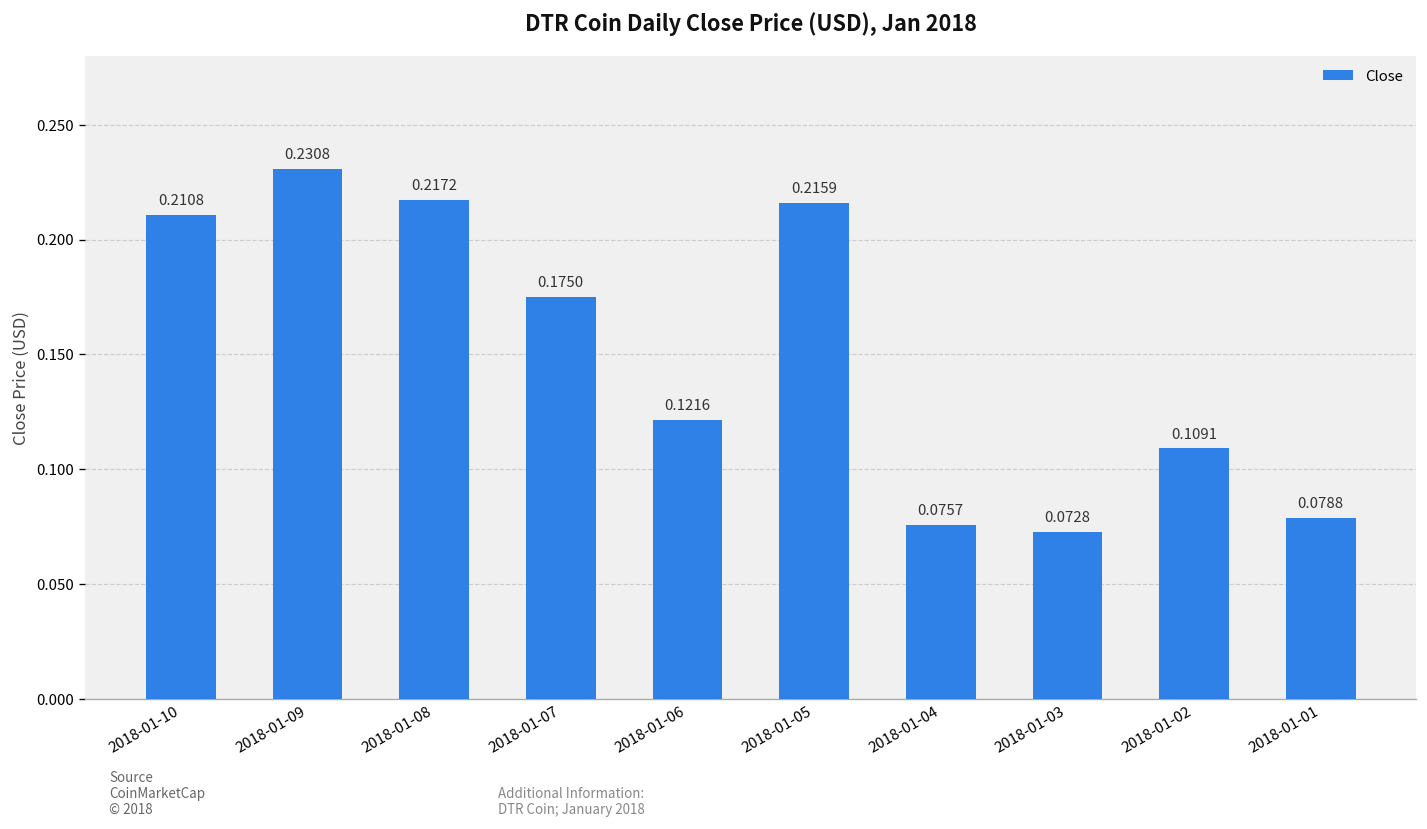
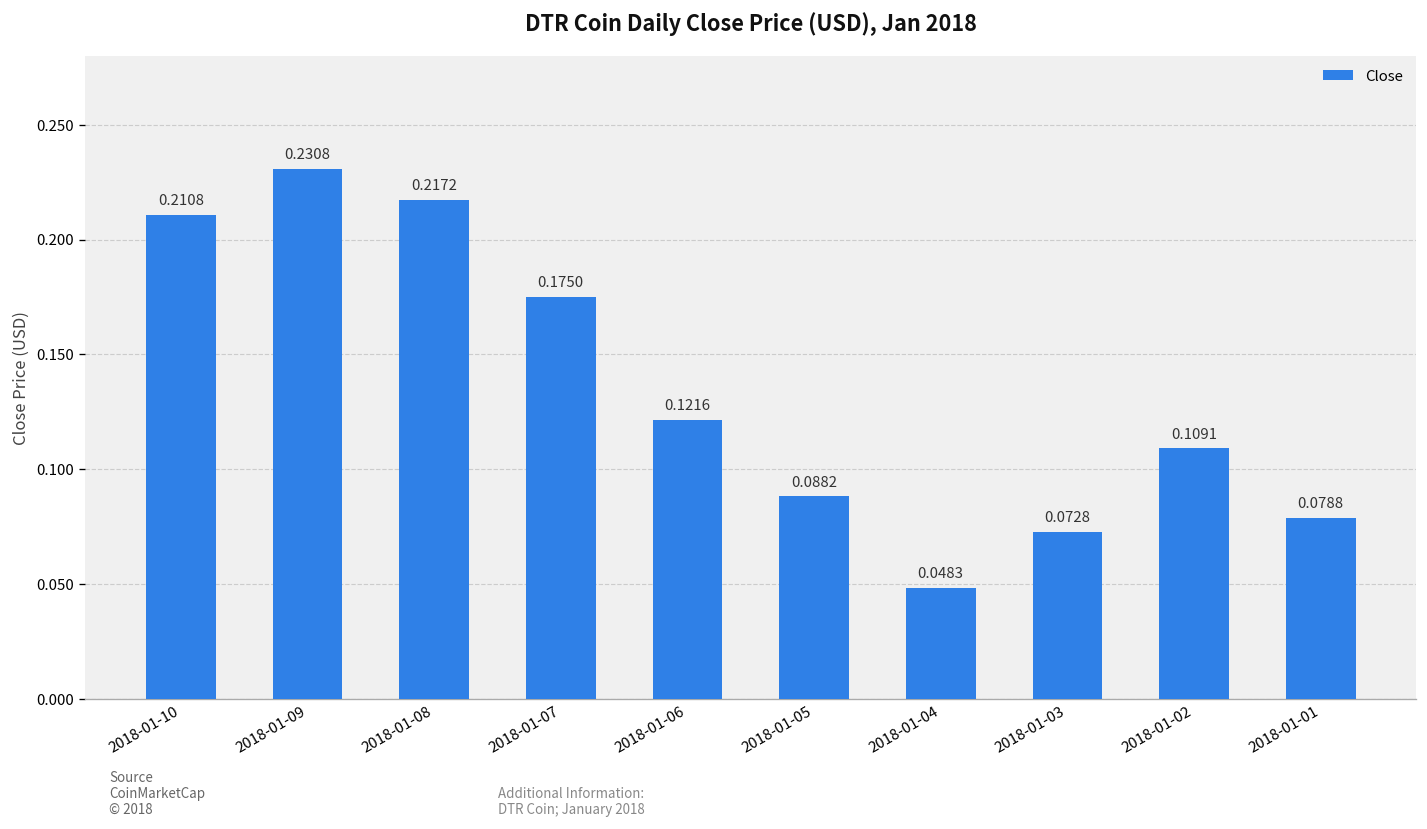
2018-01-05: 0.2159 -> 0.0882
2018-01-04: 0.0757 -> 0.0483
